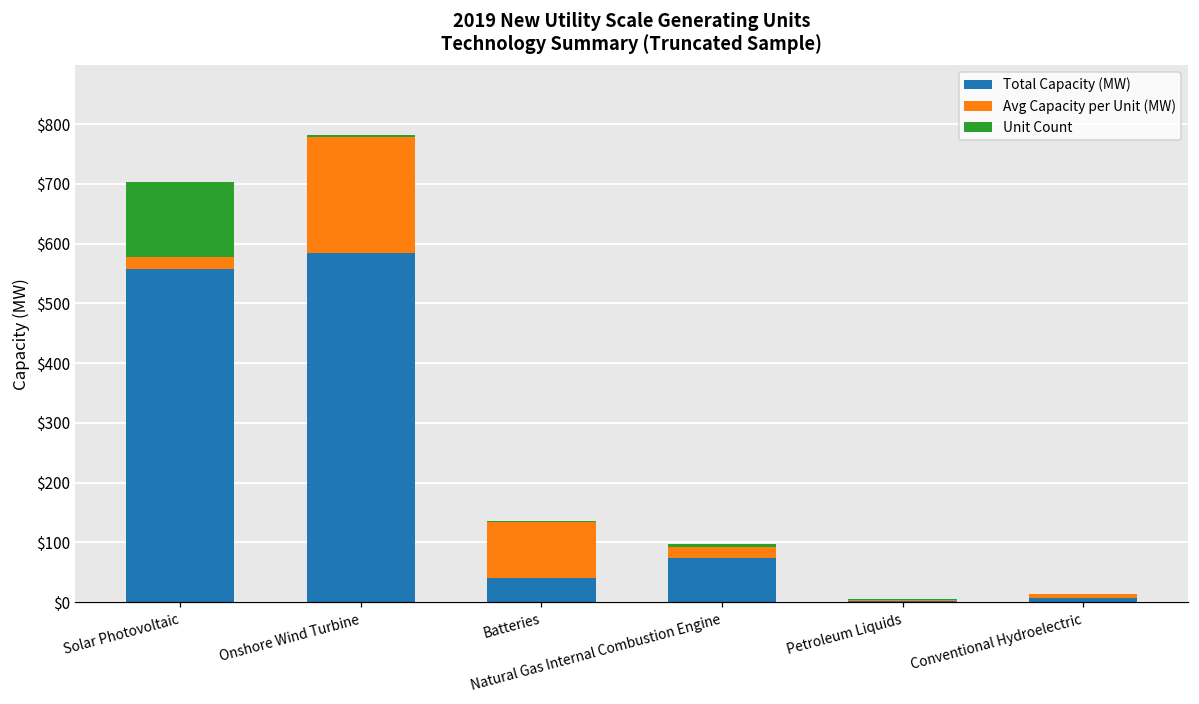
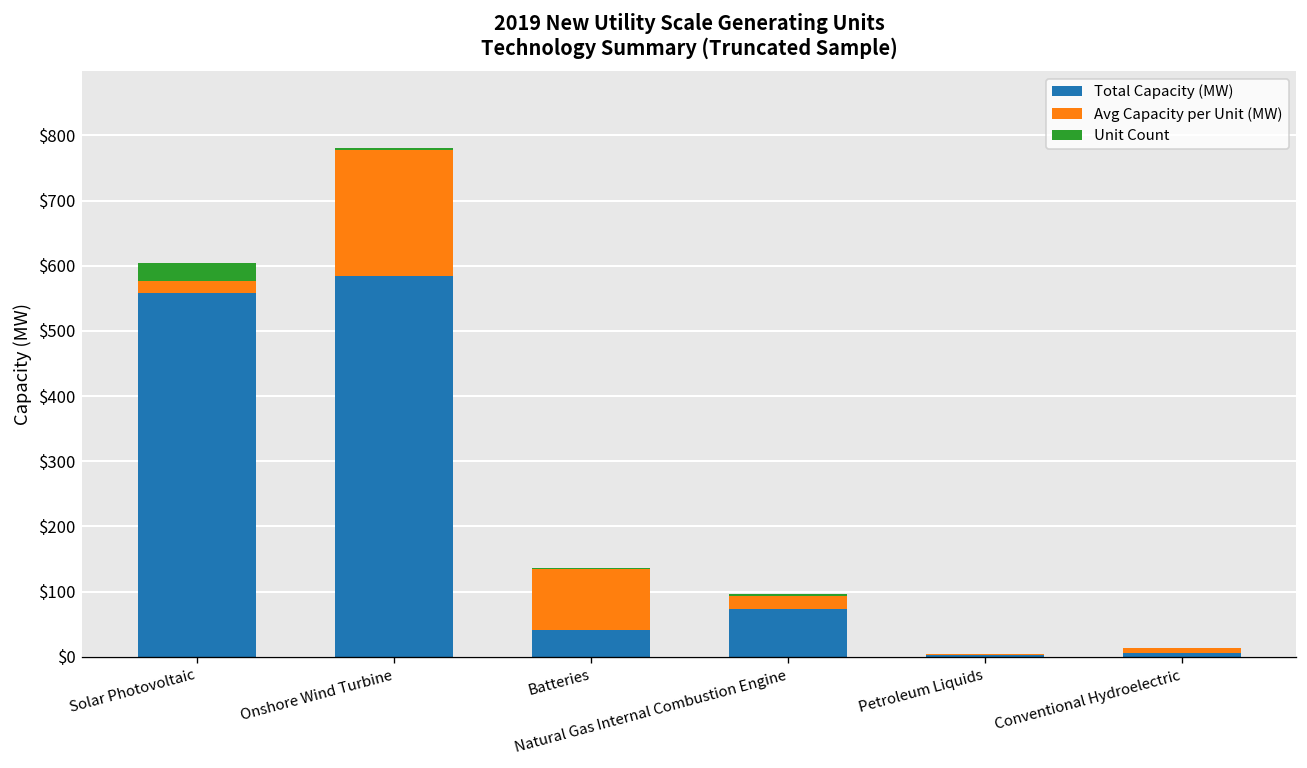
Unit Count, Solar Photovoltaic: $130 -> $30
